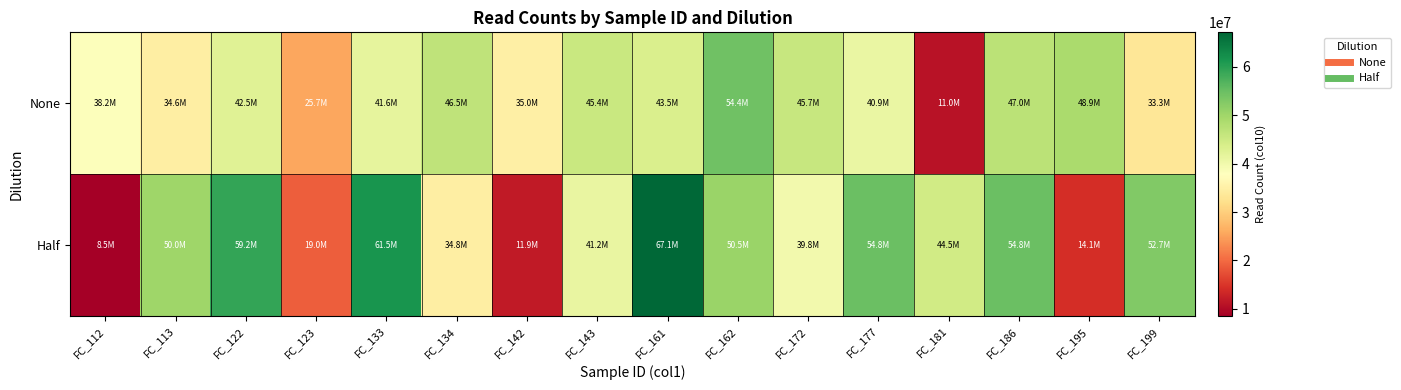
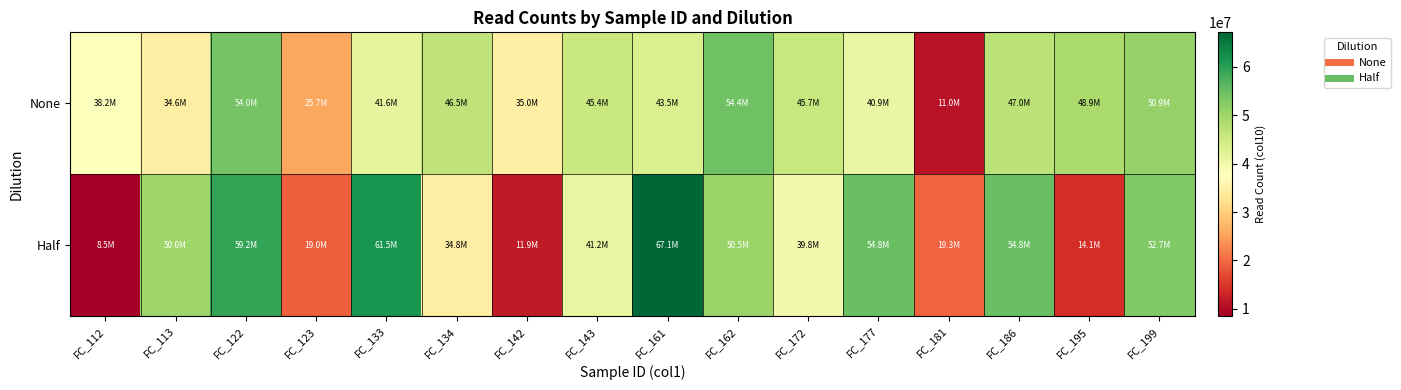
None, FC_122: 42.5M -> 54.0M
None, FC_199: 33.3M -> 50.9M
Half, FC_181: 44.5M -> 19.3M
